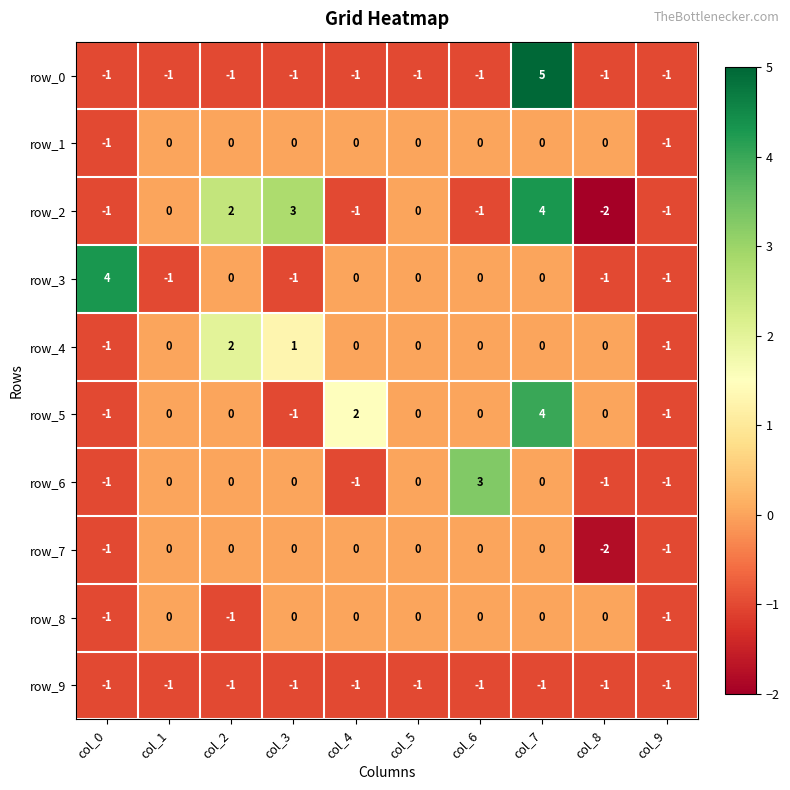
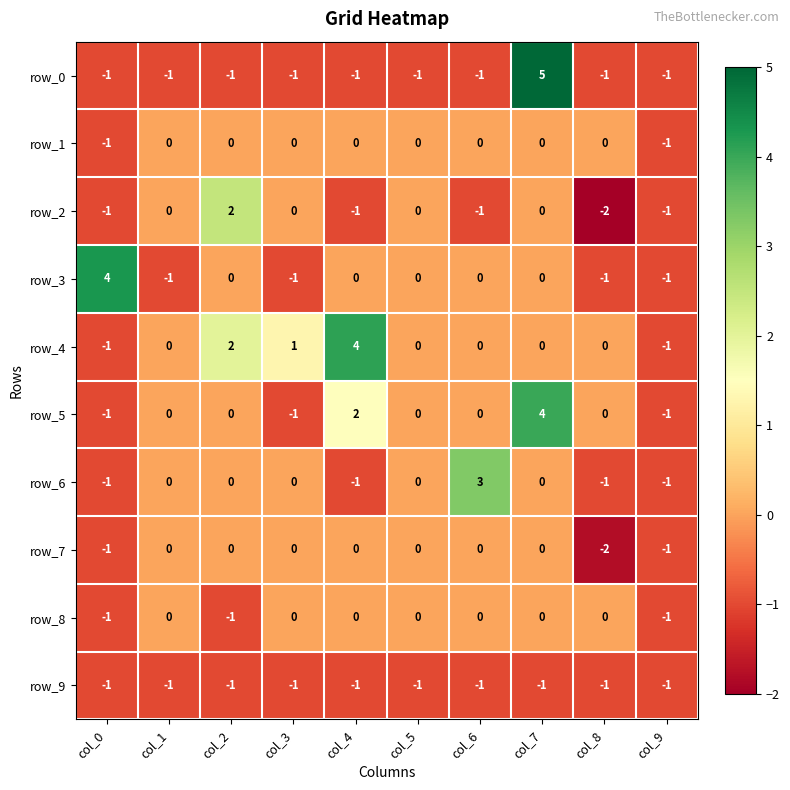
row_2, col_3: 3 -> 0
row_2, col_7: 4 -> 0
row_4, col_4: 0 -> 4
